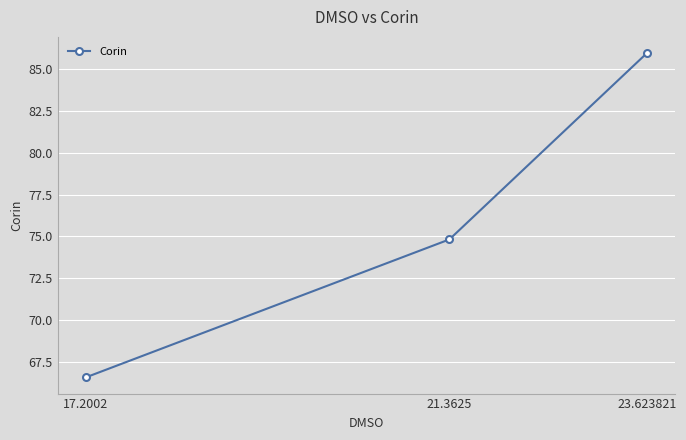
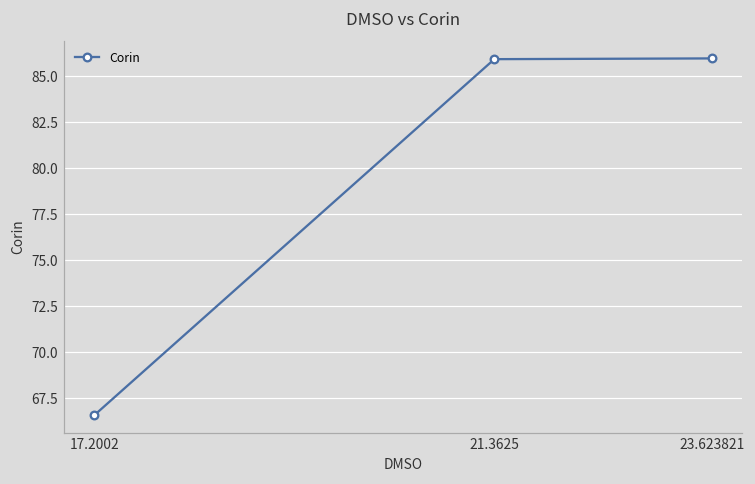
21.3625: 74.8 -> 85.9
